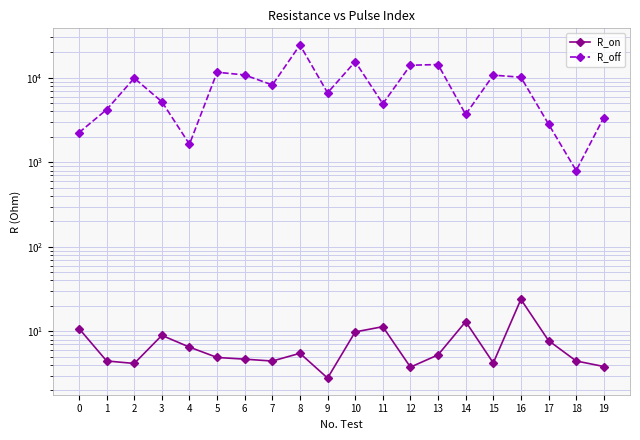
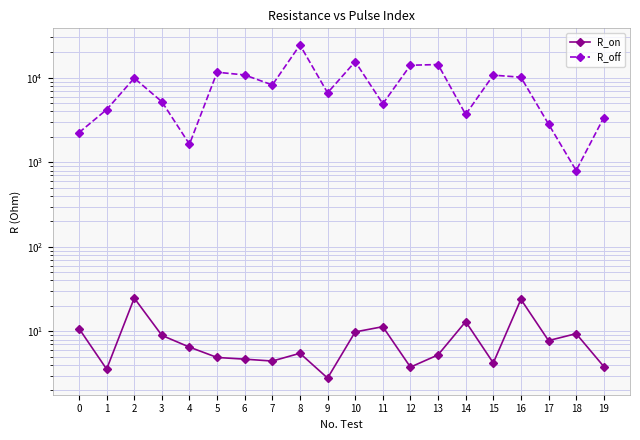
R_on, 1: 4 -> 3.6
R_on, 2: 4 -> 25
R_on, 18: 4 -> 9
